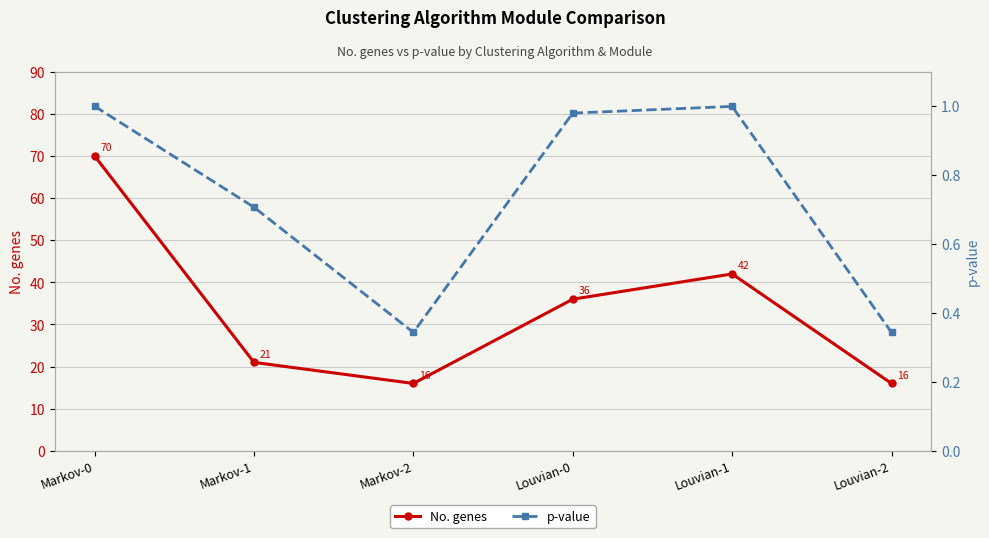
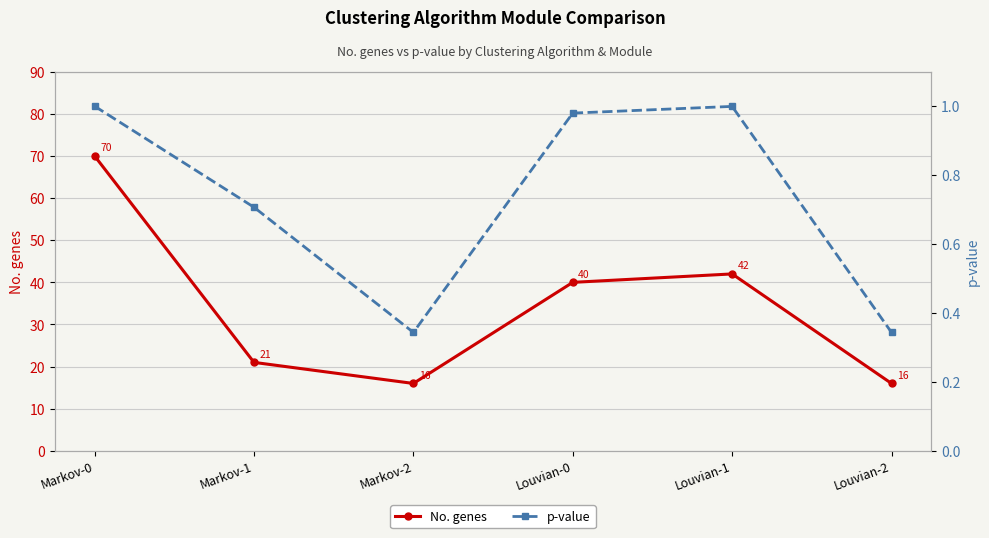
No. genes, Louvian-0: 36 -> 40
